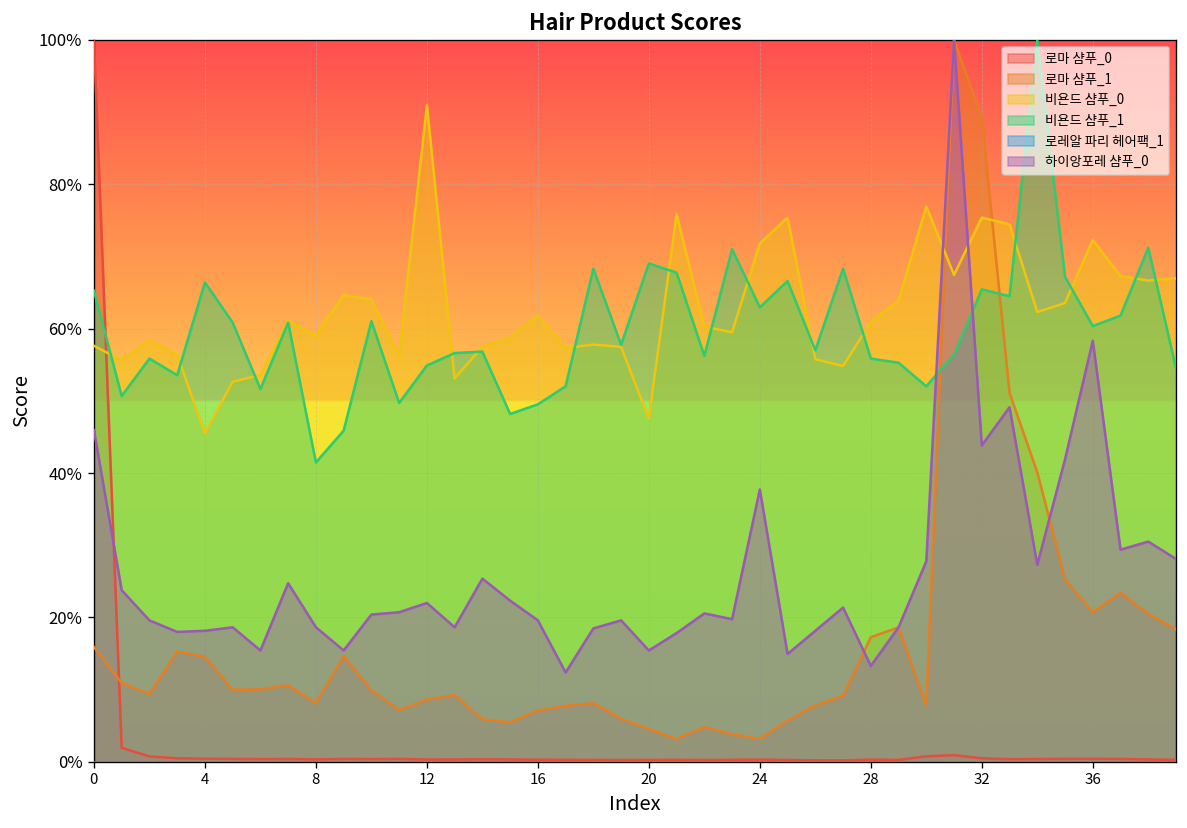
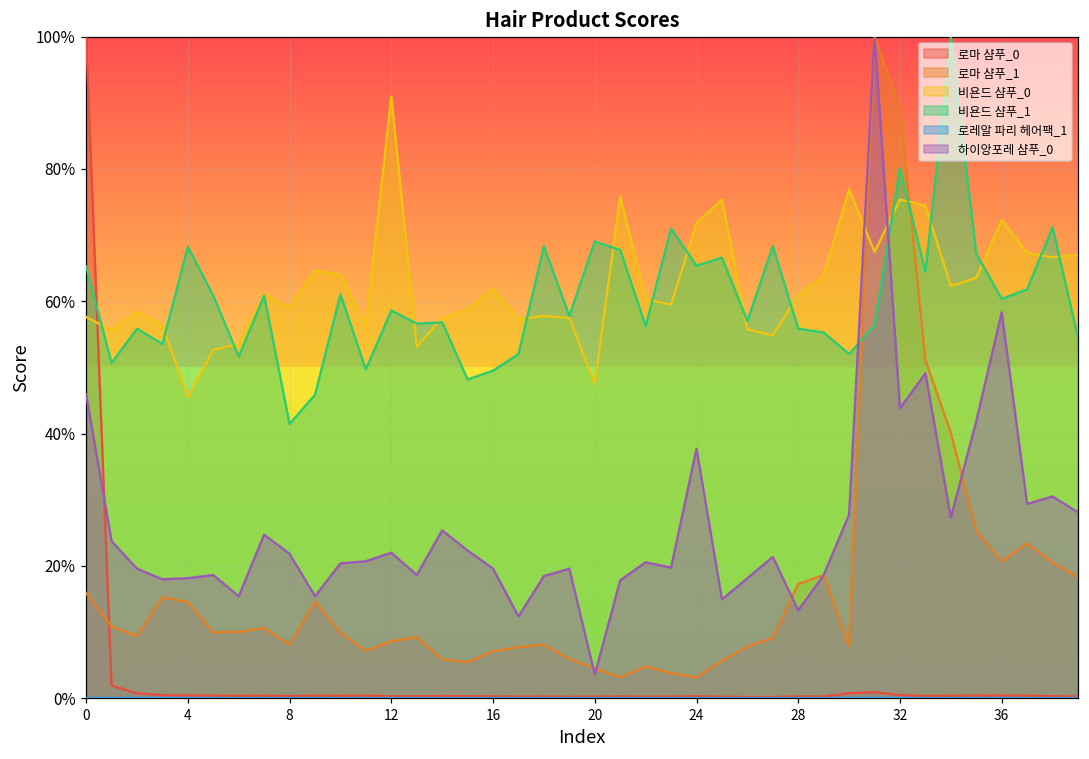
비욘드 샴푸_1, 4: 66% -> 68%
하이앙포레 샴푸_0, 8: 19% -> 22%
비욘드 샴푸_1, 12: 55% -> 59%
하이앙포레 샴푸_0, 20: 15% -> 4%
비욘드 샴푸_1, 24: 63% -> 65%
비욘드 샴푸_1, 32: 65% -> 80%
